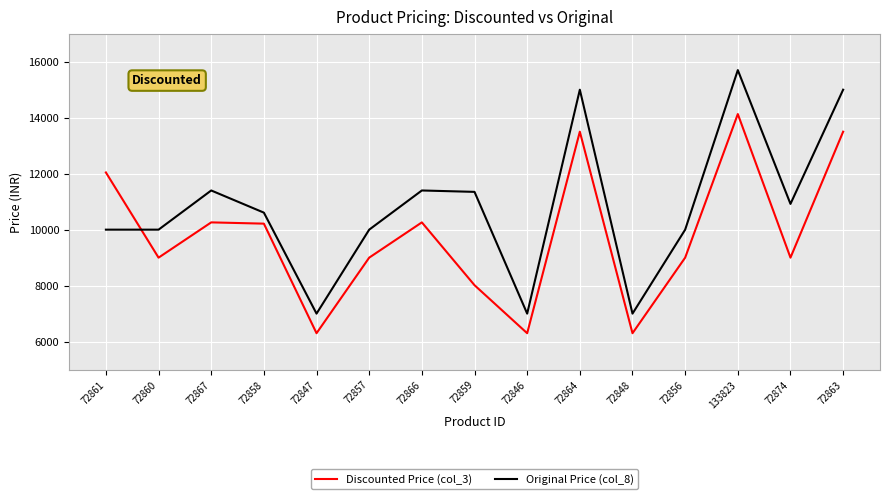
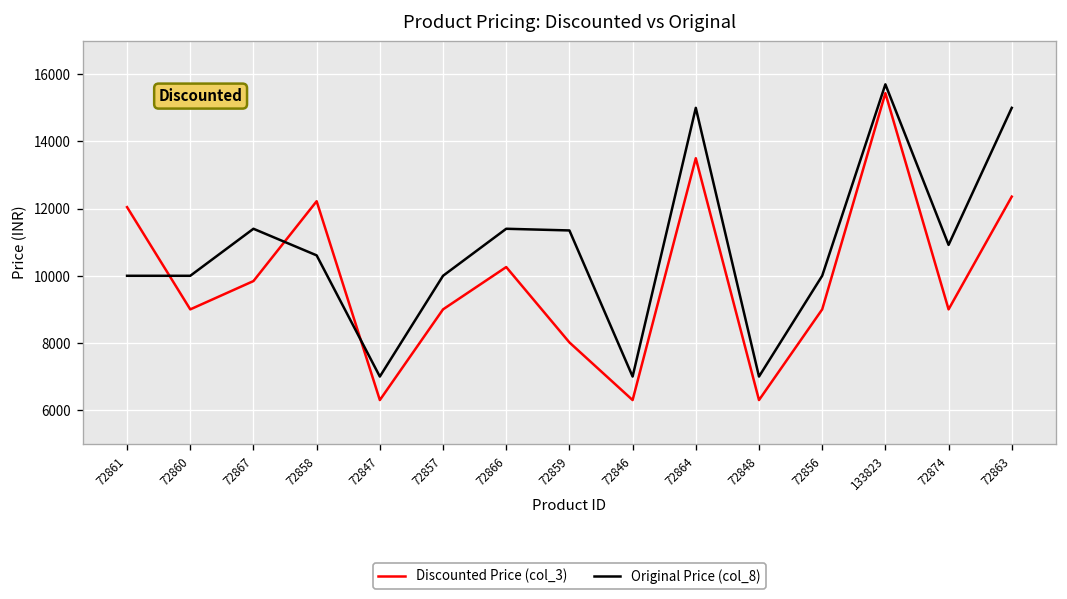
Discounted Price (col_3), 72867: 10300 -> 9800
Discounted Price (col_3), 72858: 10200 -> 12200
Discounted Price (col_3), 133823: 14100 -> 15400
Discounted Price (col_3), 72863: 13500 -> 12400
